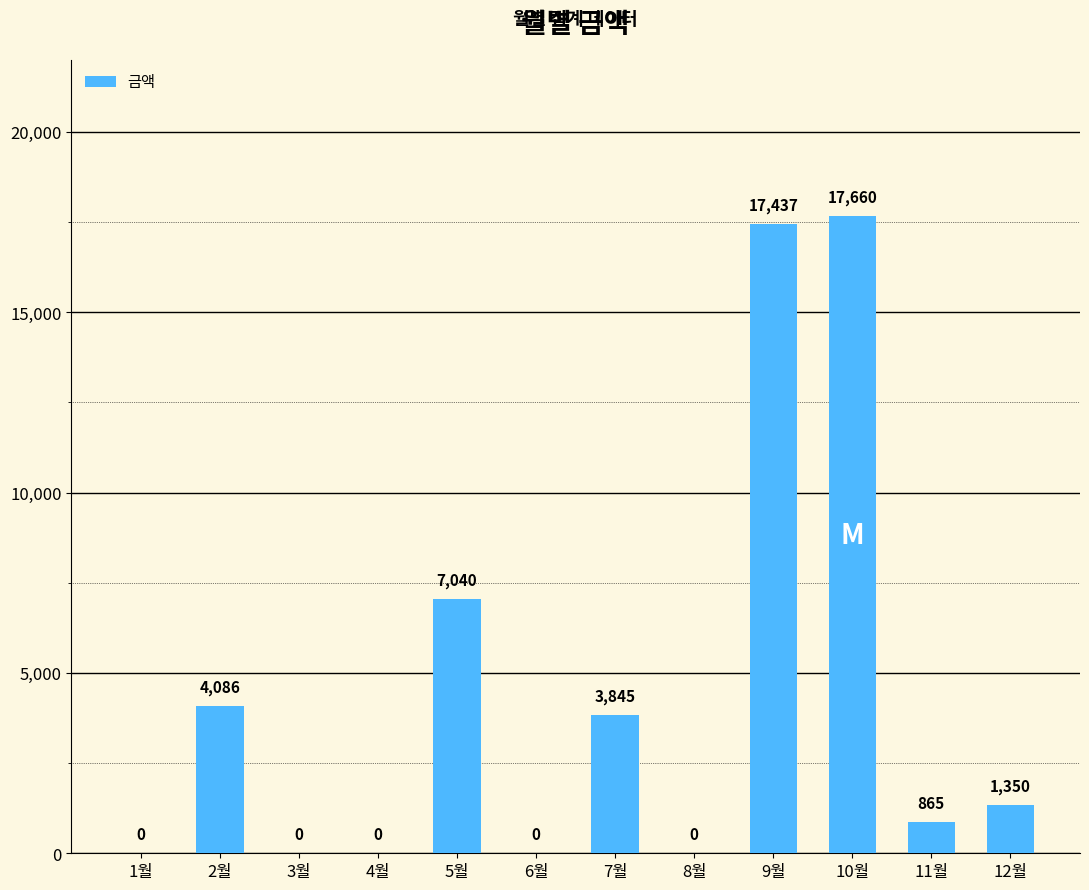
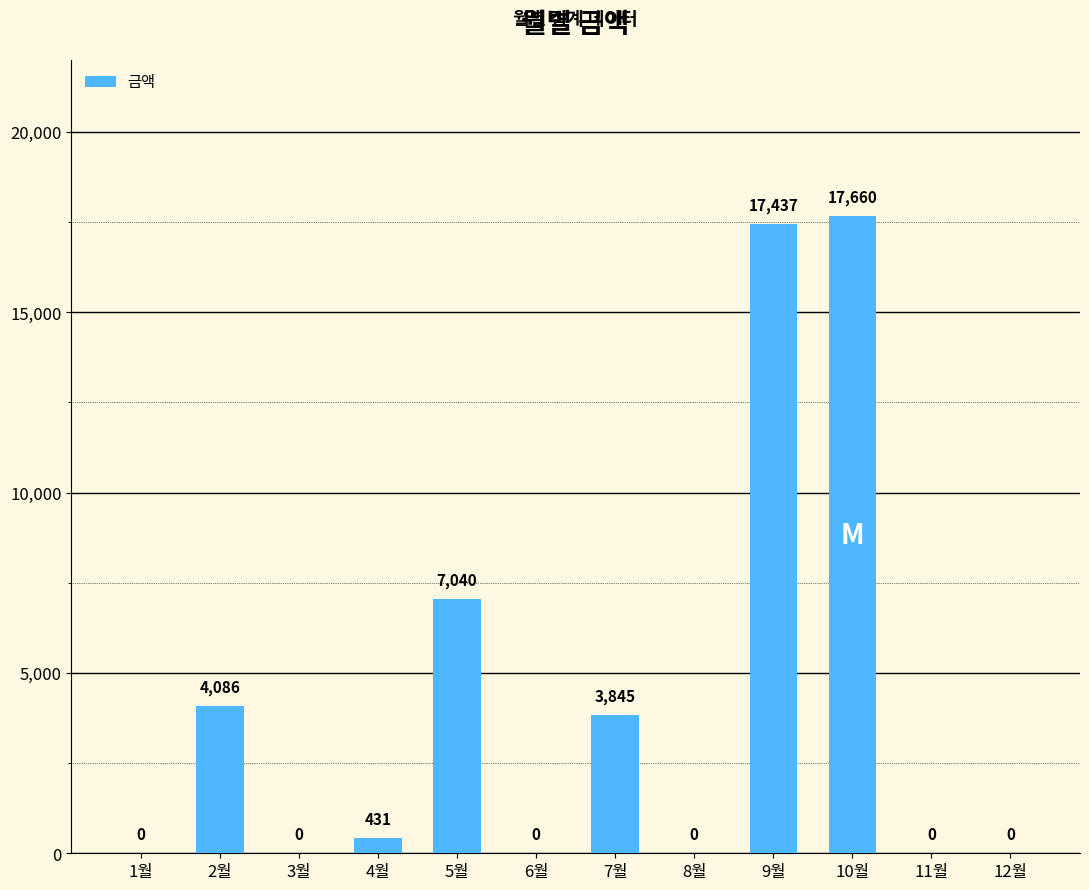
4월: 0 -> 431
11월: 865 -> 0
12월: 1,350 -> 0
